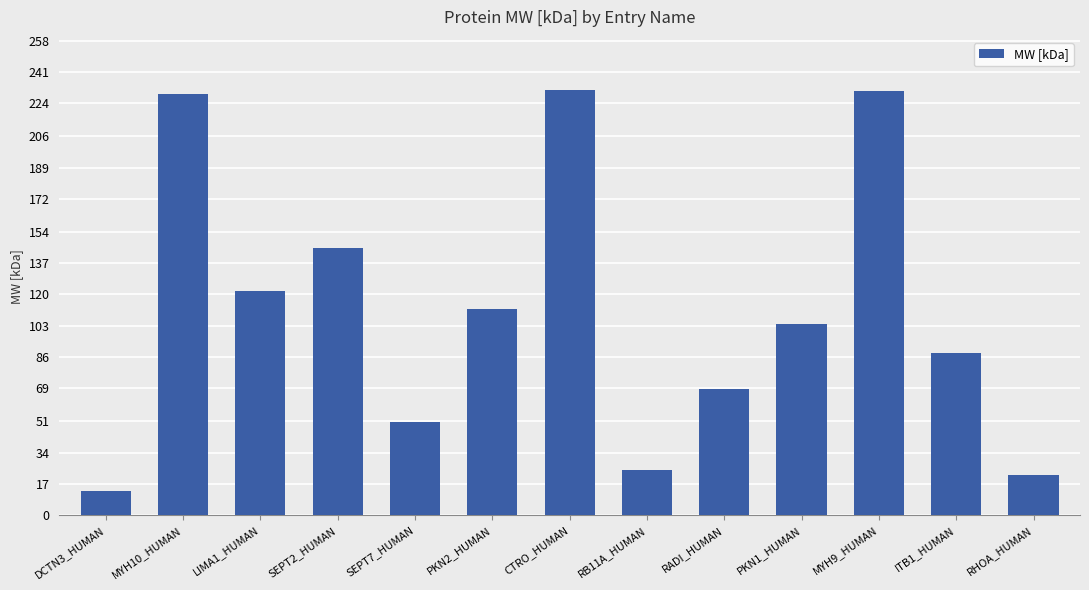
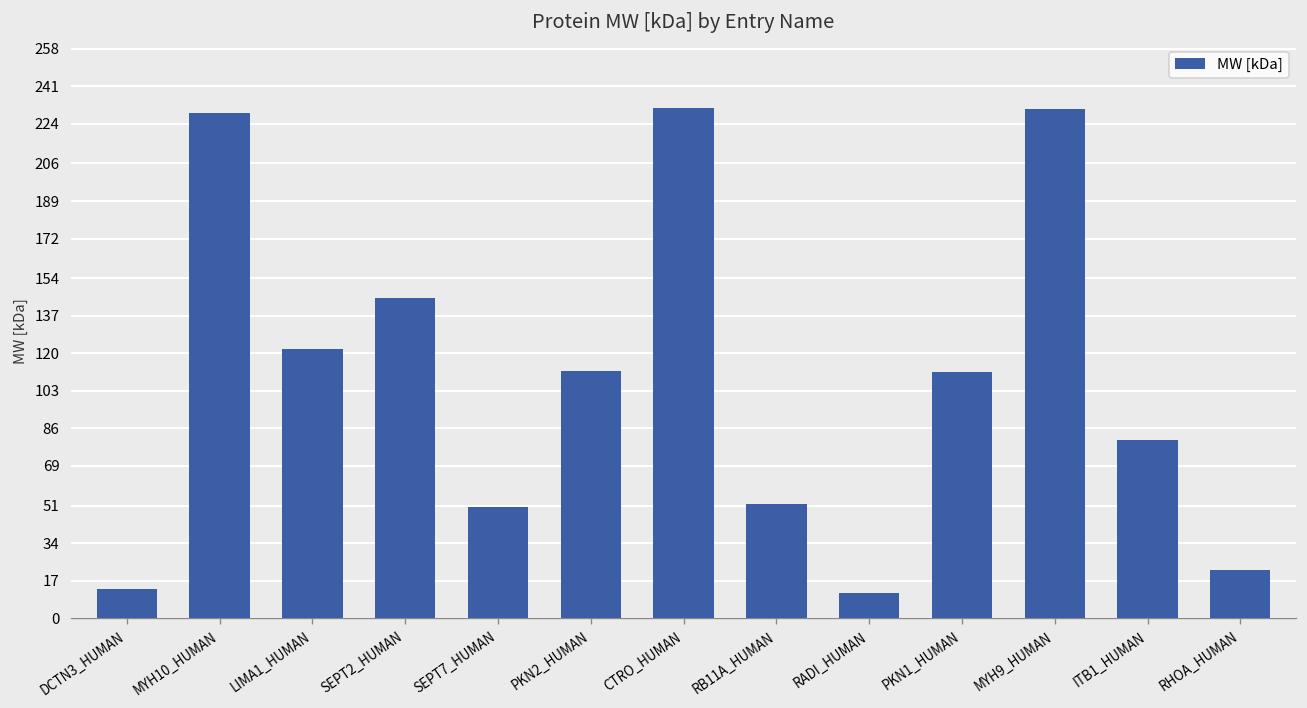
RB11A_HUMAN: 24 -> 52
RADI_HUMAN: 69 -> 12
PKN1_HUMAN: 104 -> 112
ITB1_HUMAN: 88 -> 81
